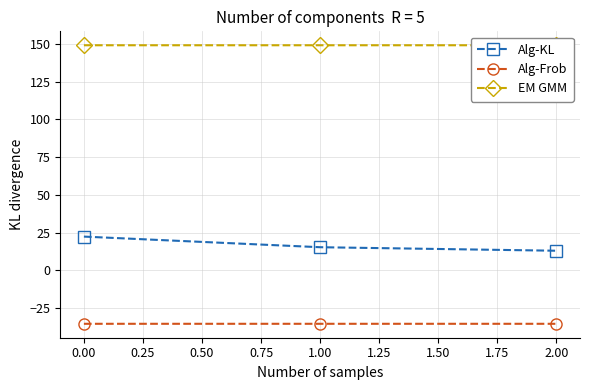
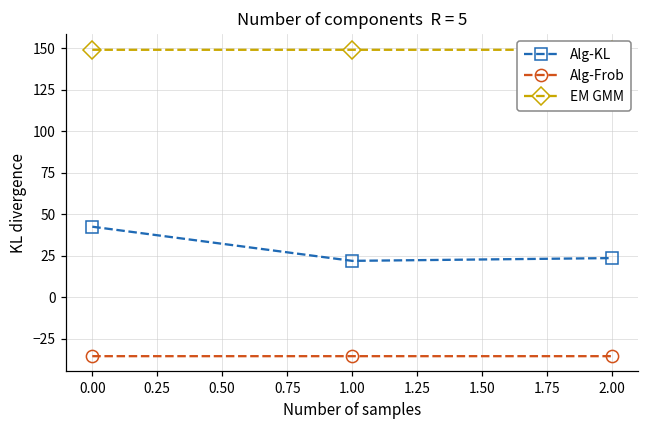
Alg-KL, 0.00: 22 -> 43
Alg-KL, 1.00: 15 -> 22
Alg-KL, 2.00: 13 -> 24
